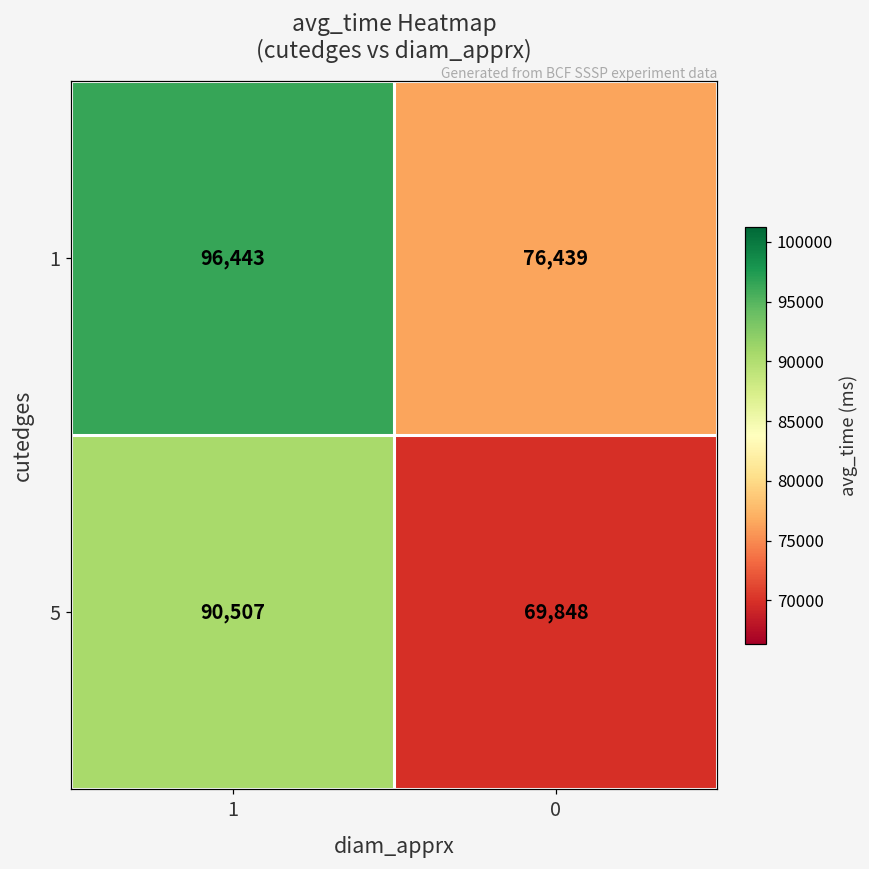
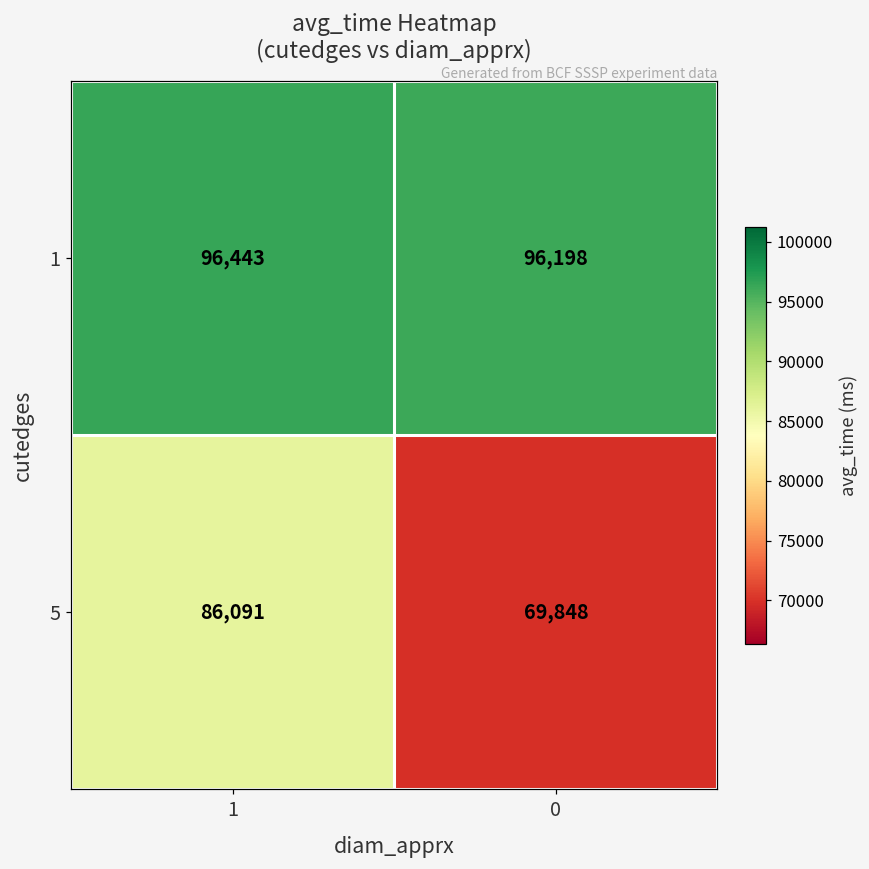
1, 0: 76,439 -> 96,198
5, 1: 90,507 -> 86,091
